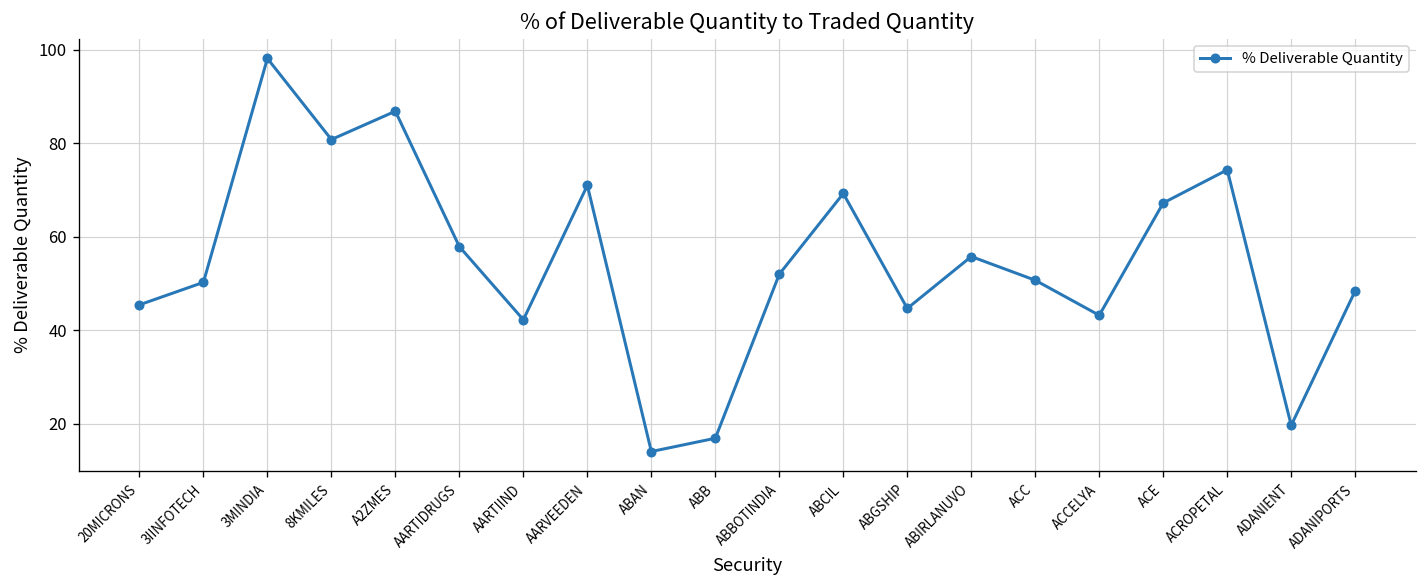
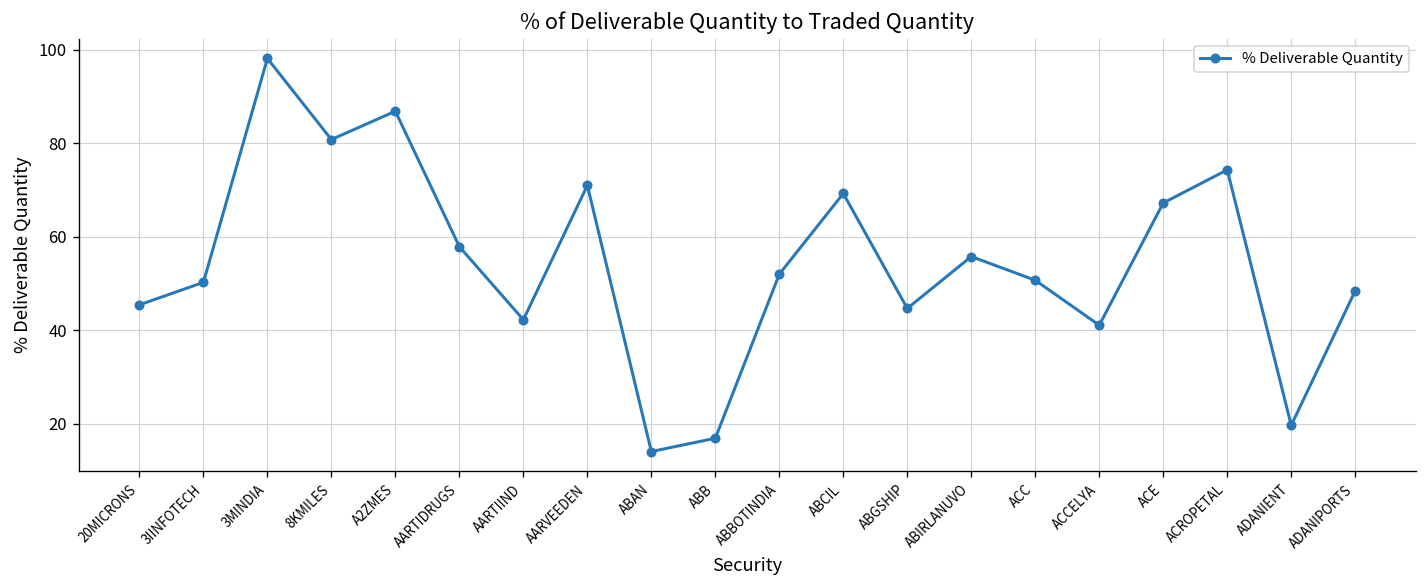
ACCELYA: 43 -> 41
